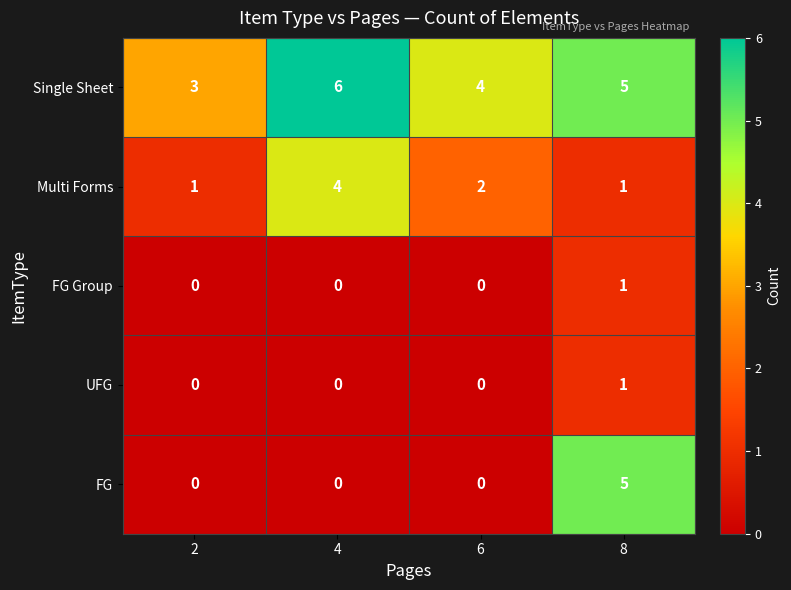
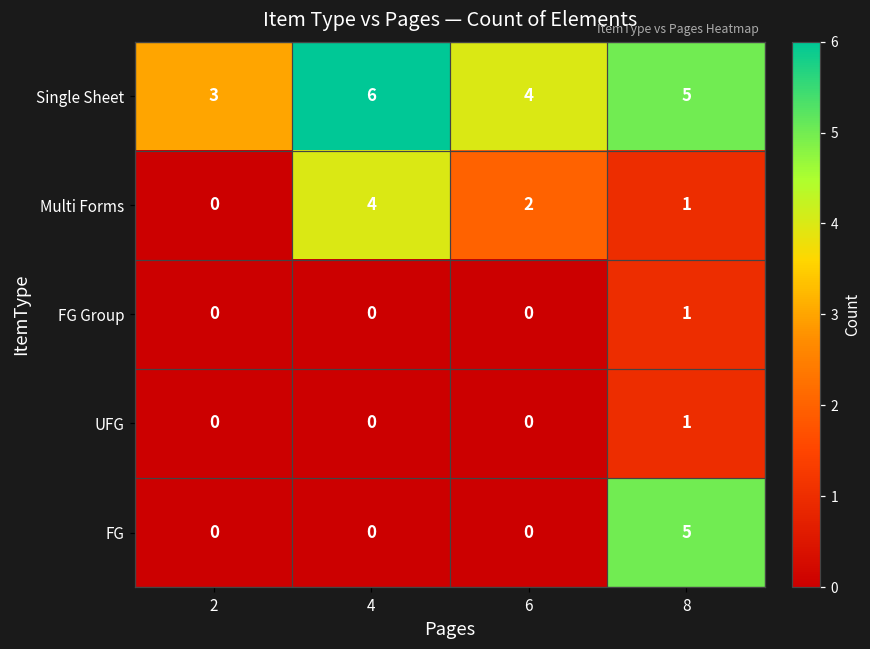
Multi Forms, 2: 1 -> 0
